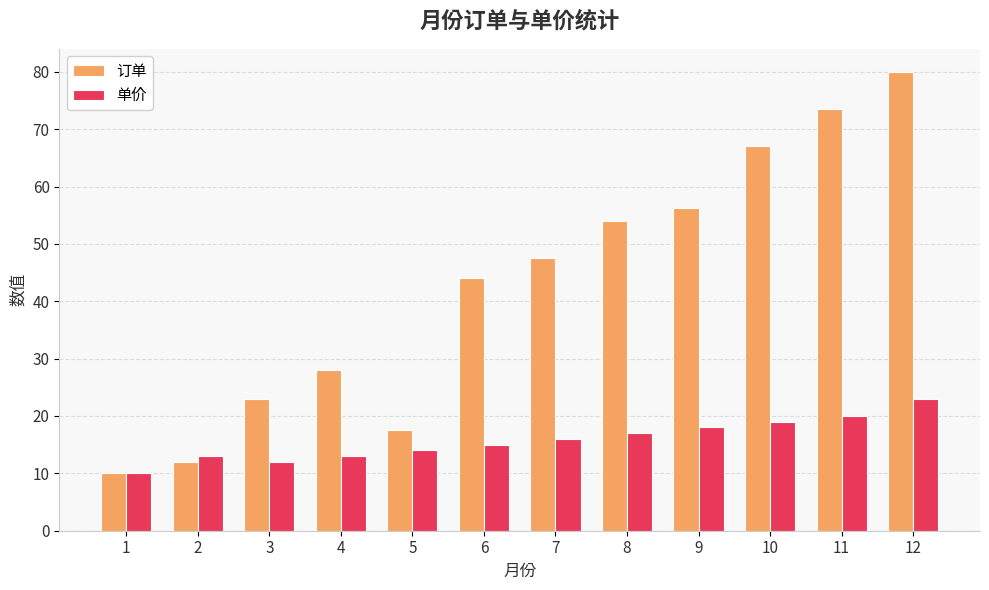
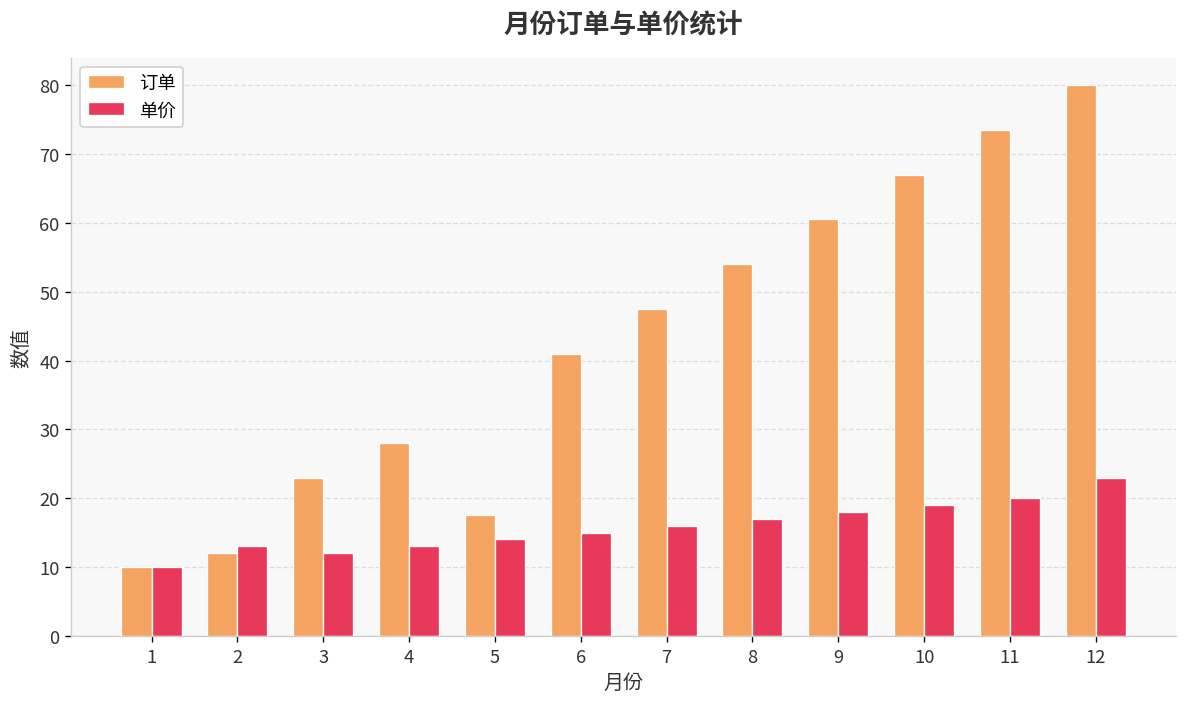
订单, 6: 44 -> 41
订单, 9: 56 -> 61
